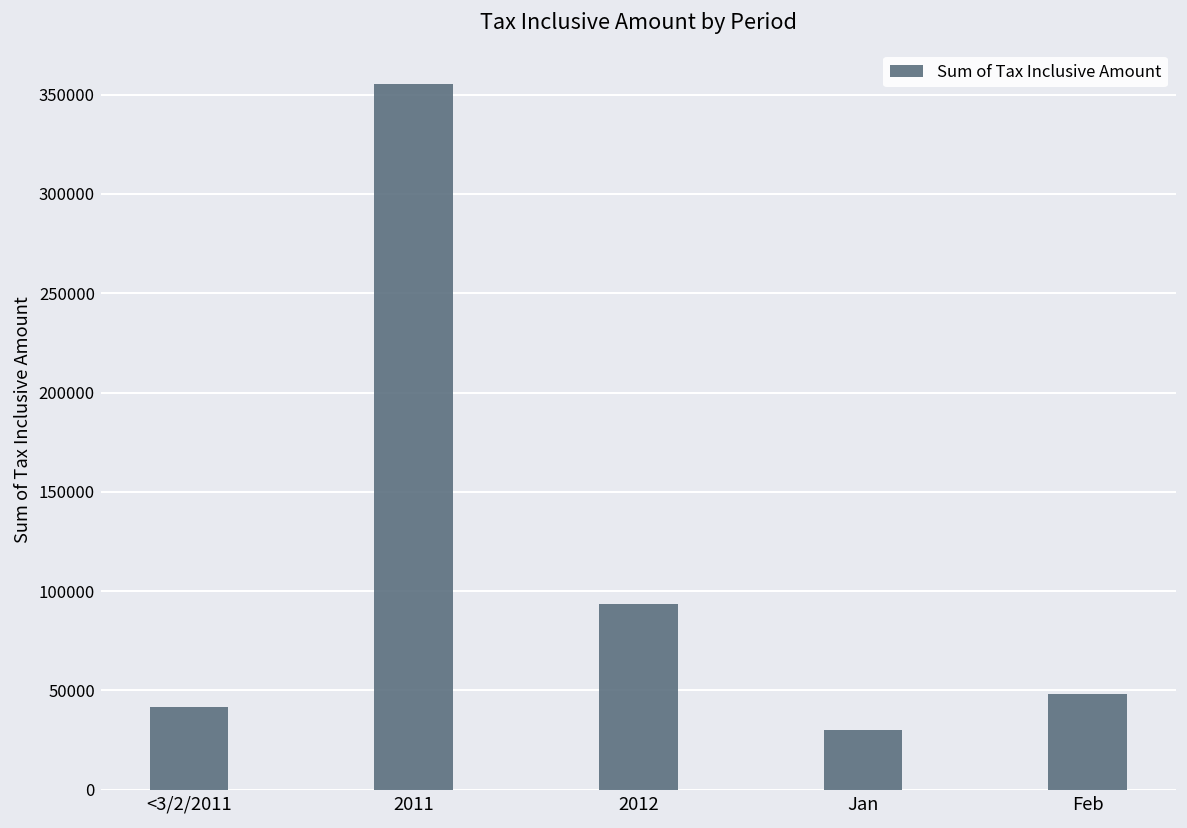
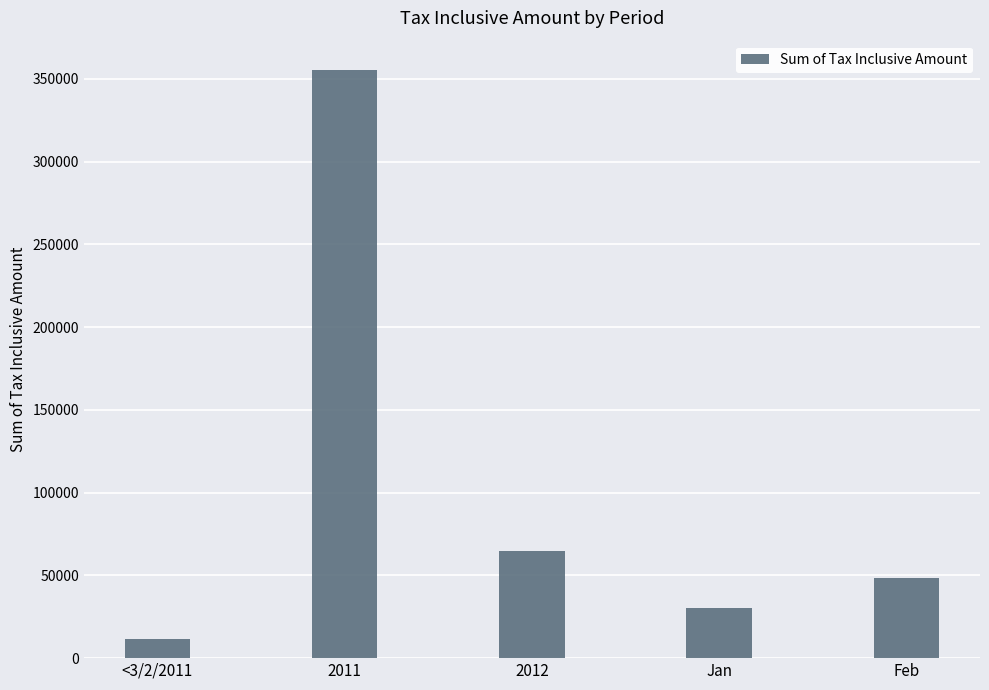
<3/2/2011: 42000 -> 11000
2012: 94000 -> 65000
